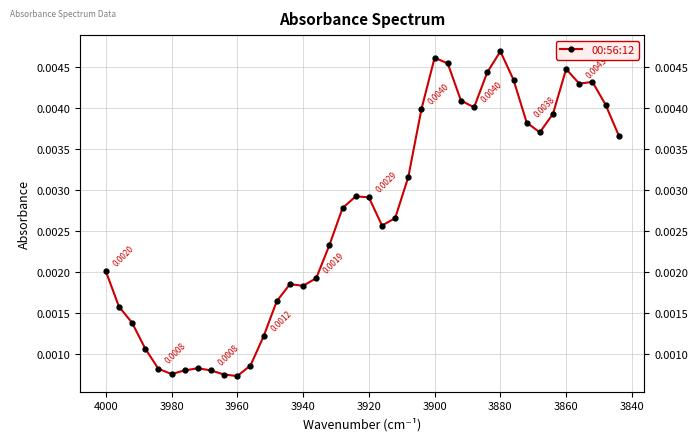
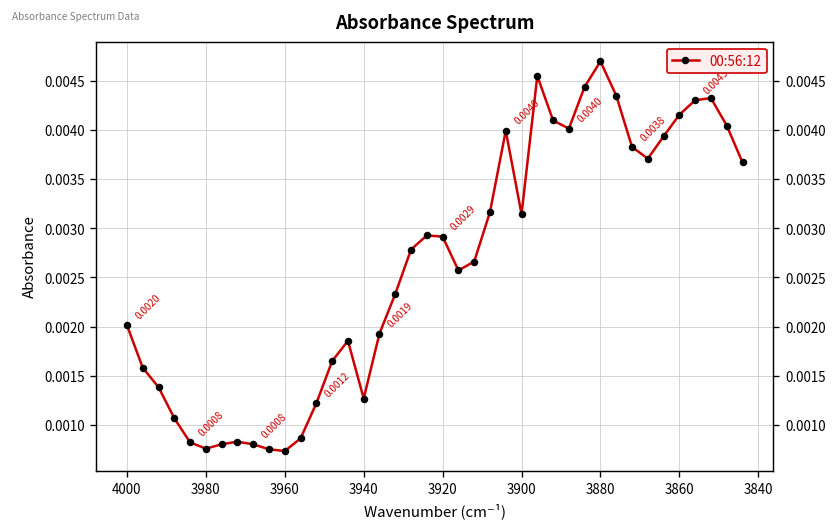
3940: 0.0018 -> 0.0013
3900: 0.0046 -> 0.0031
3860: 0.0045 -> 0.0042
